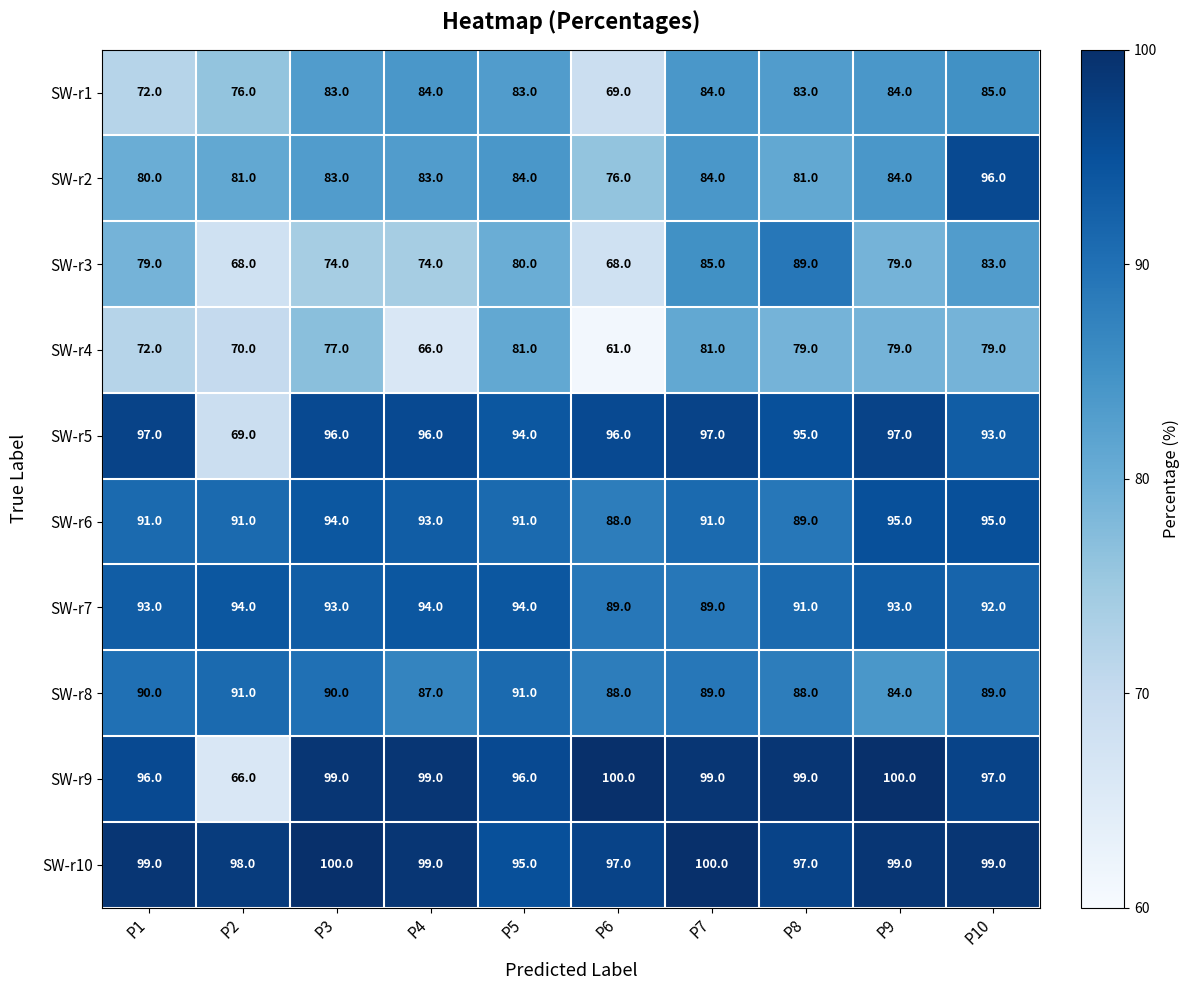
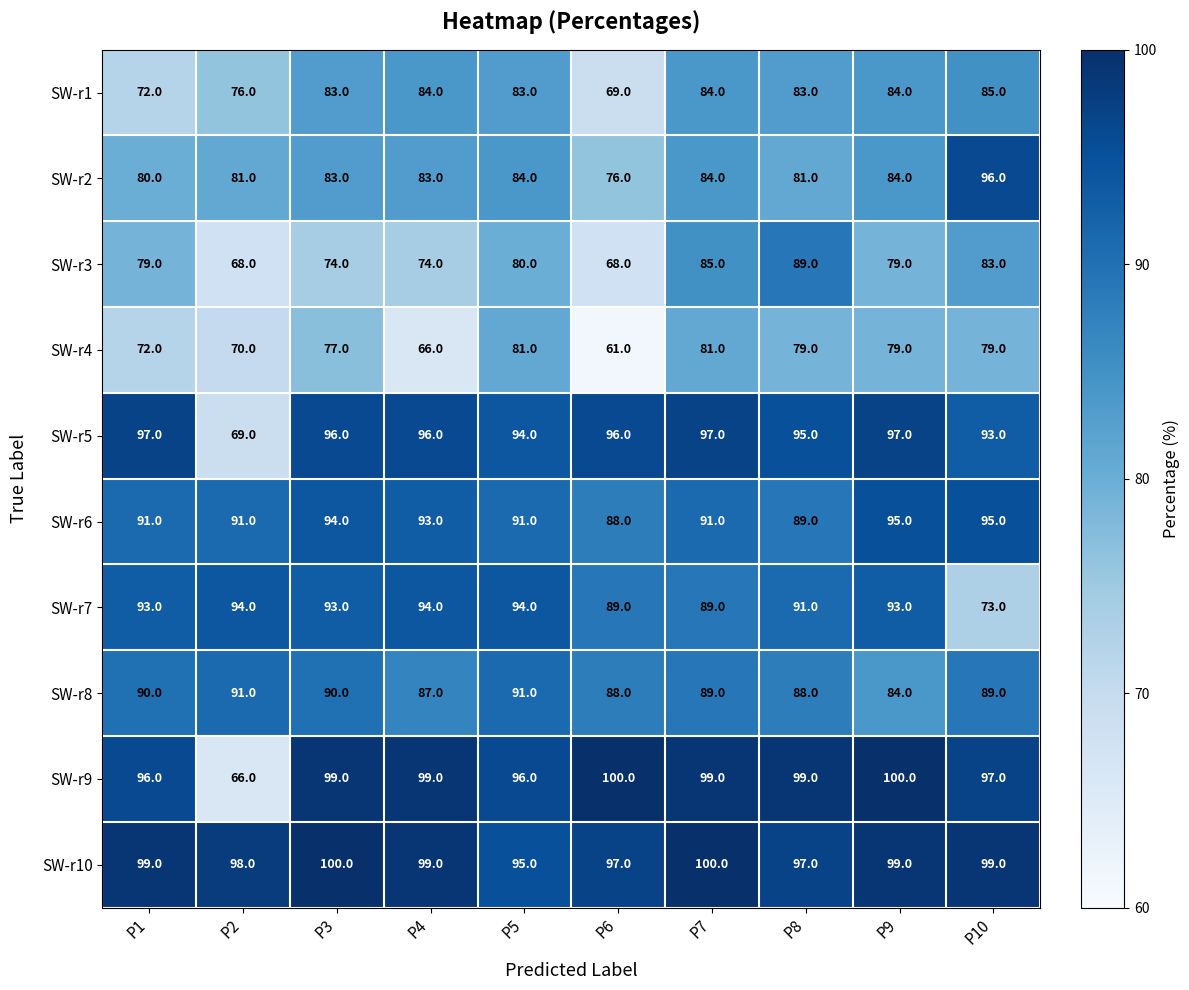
SW-r7, P10: 92.0 -> 73.0
